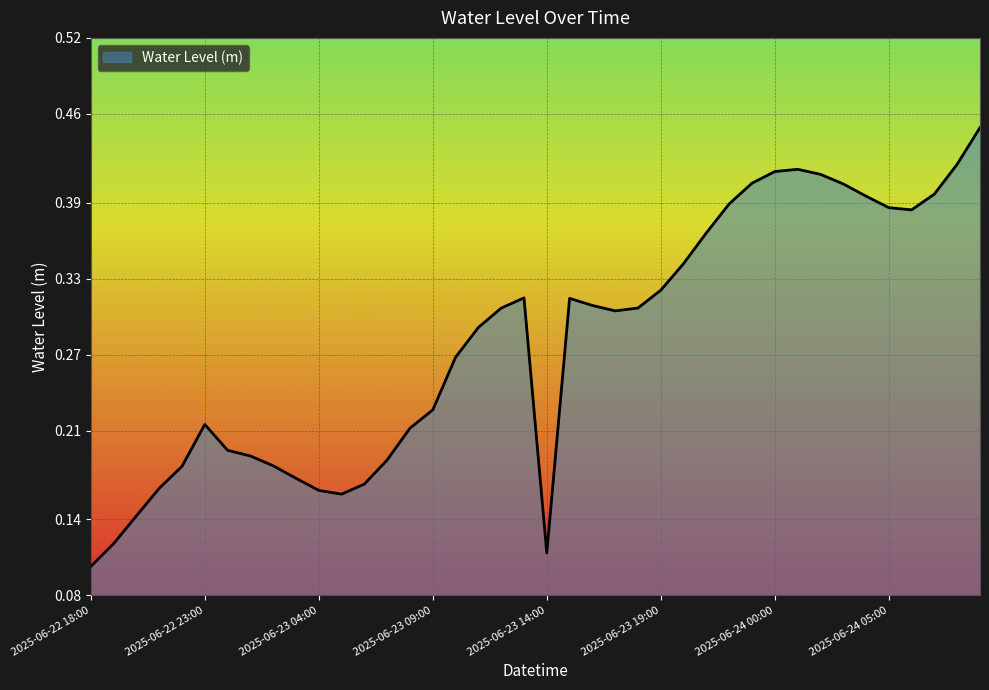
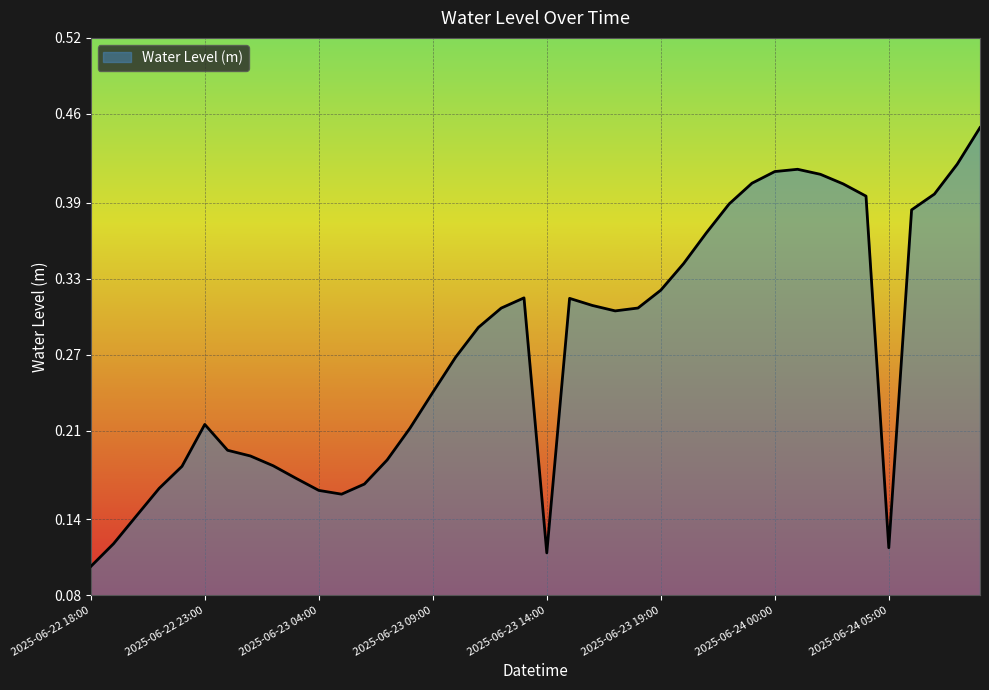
2025-06-23 09:00: 0.226 -> 0.240
2025-06-24 05:00: 0.386 -> 0.117
